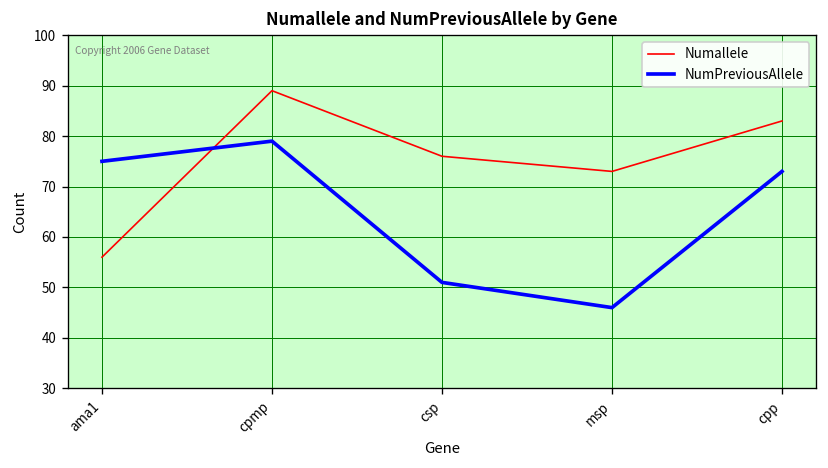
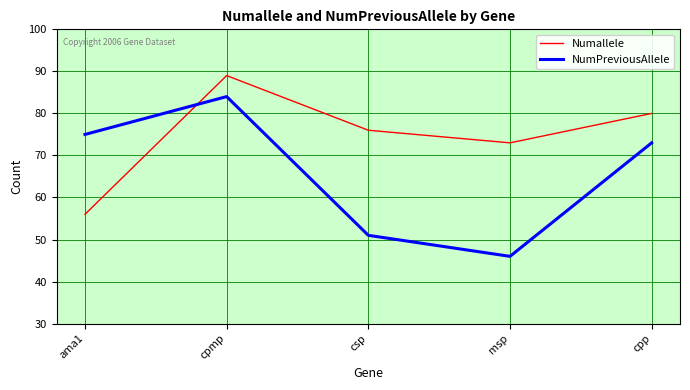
NumPreviousAllele, cpmp: 79 -> 84
Numallele, cpp: 83 -> 80
